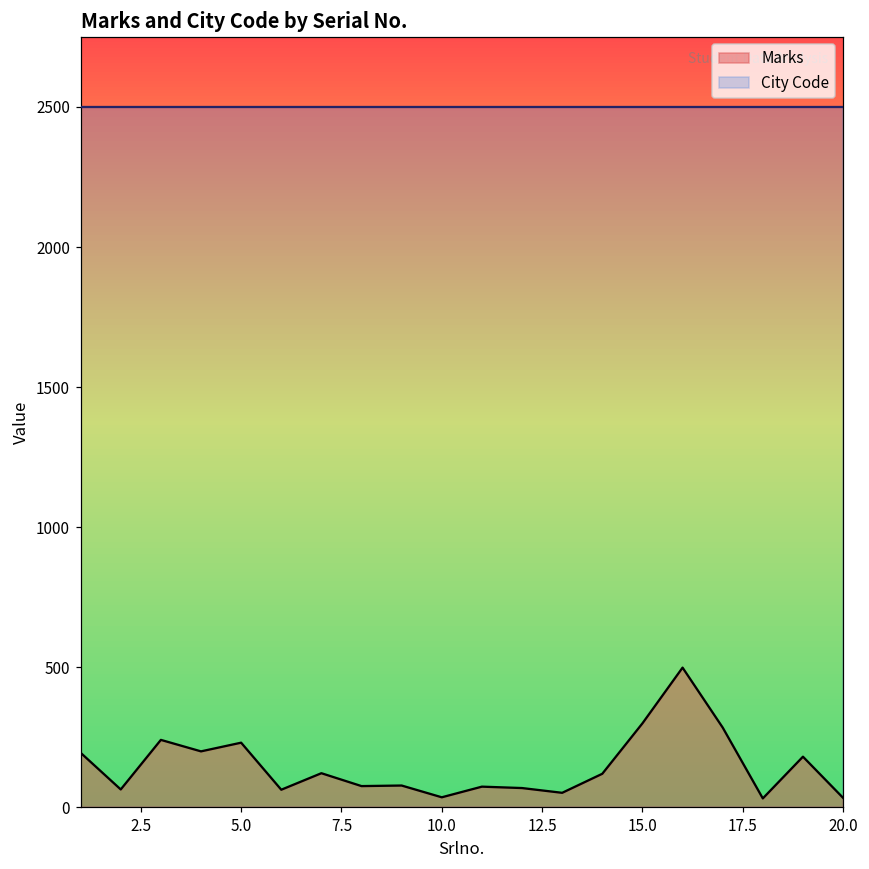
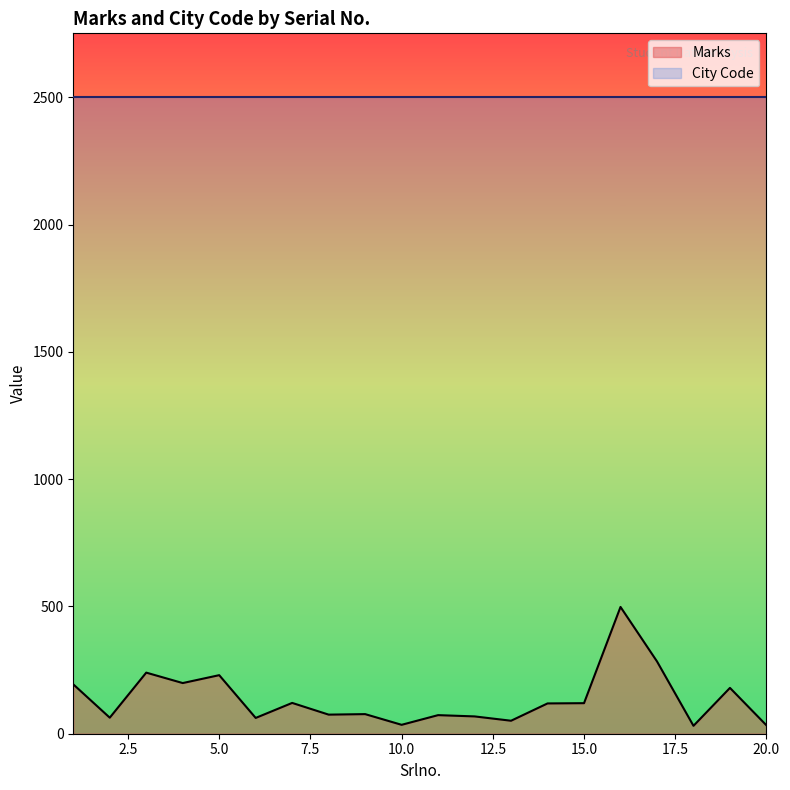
Marks, 15.0: 300 -> 120
